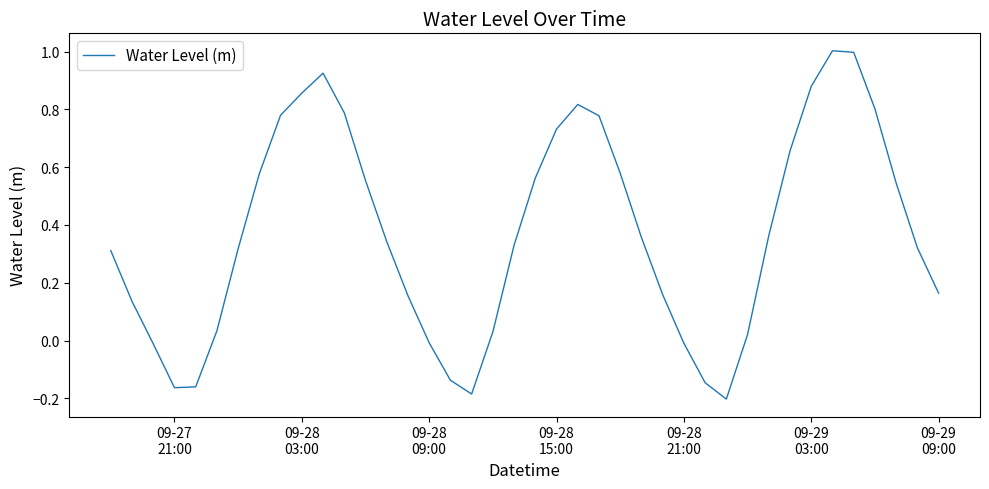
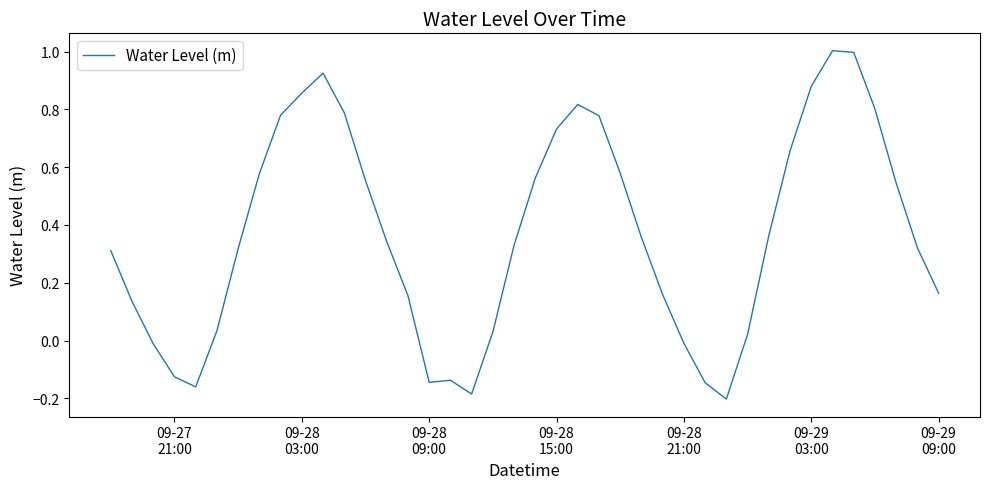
09-27 21:00: -0.16 -> -0.13
09-28 09:00: -0.01 -> -0.14
